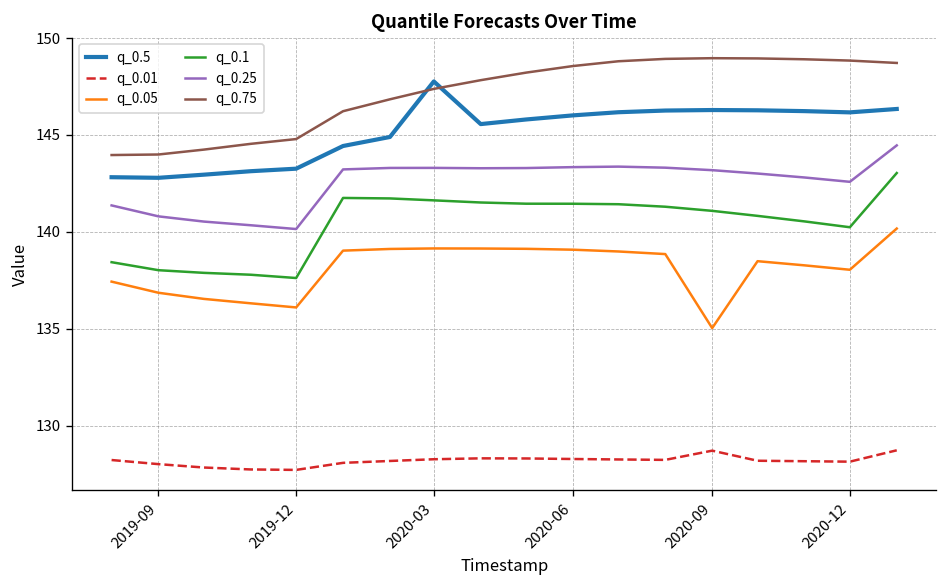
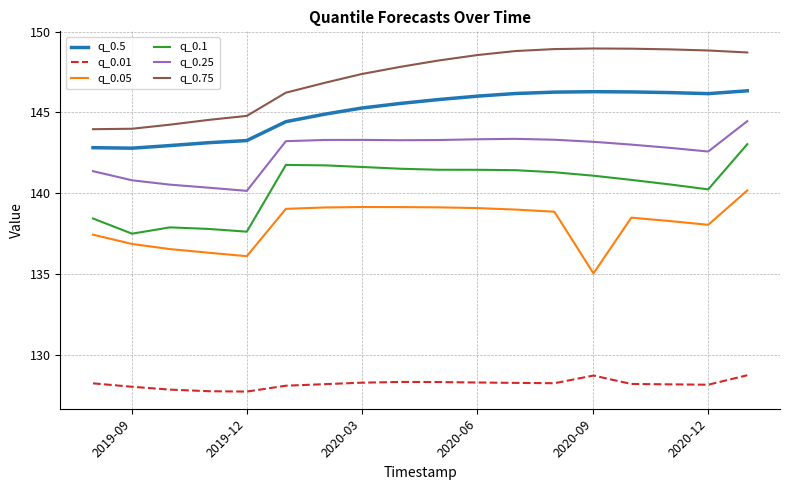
q_0.1, 2019-09: 138.0 -> 137.5
q_0.5, 2020-03: 147.8 -> 145.3
